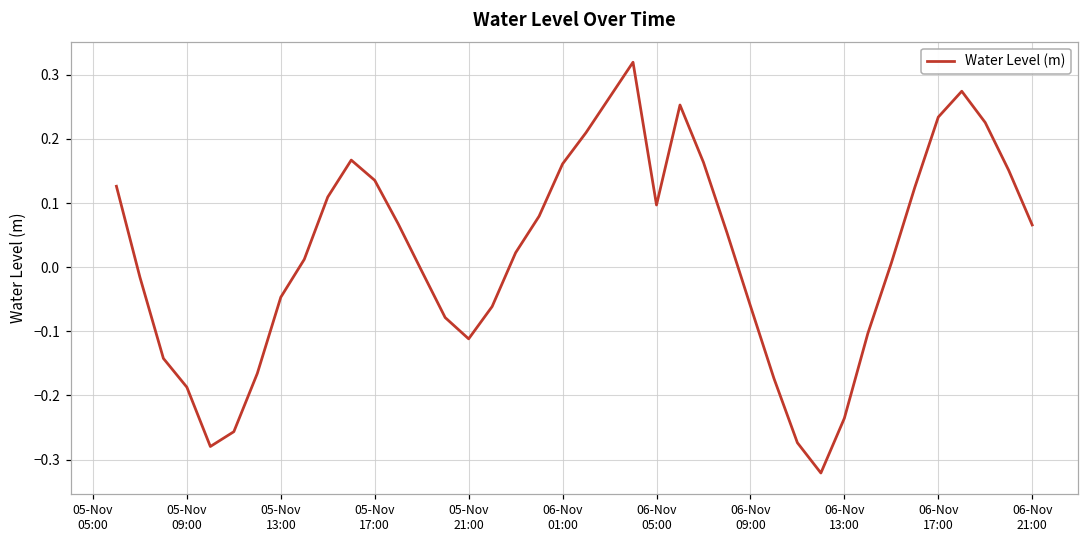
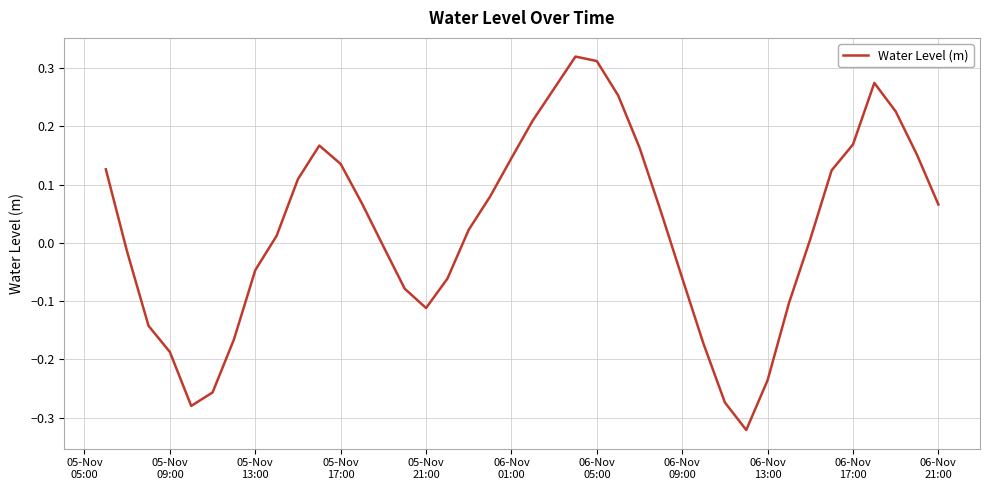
06-Nov 01:00: 0.16 -> 0.15
06-Nov 05:00: 0.10 -> 0.31
06-Nov 17:00: 0.23 -> 0.17
